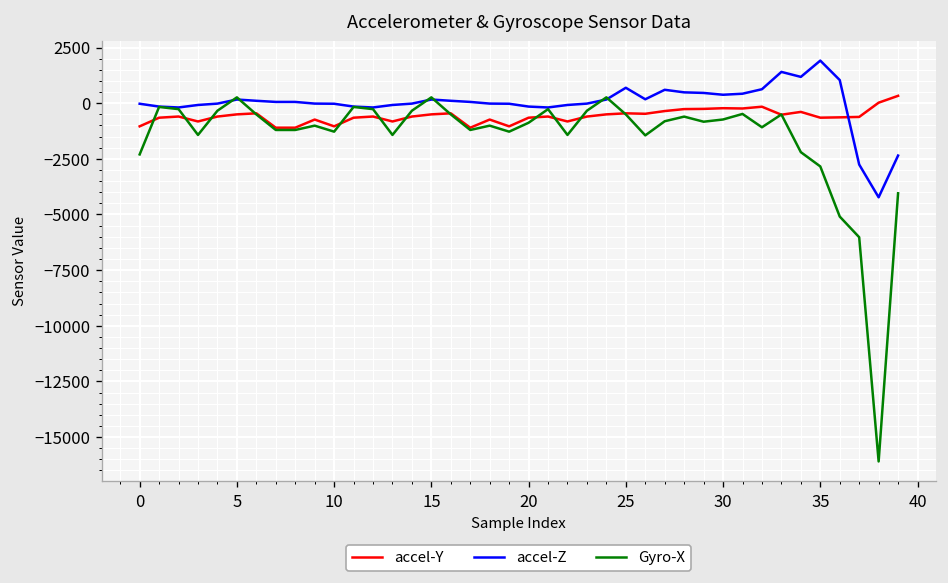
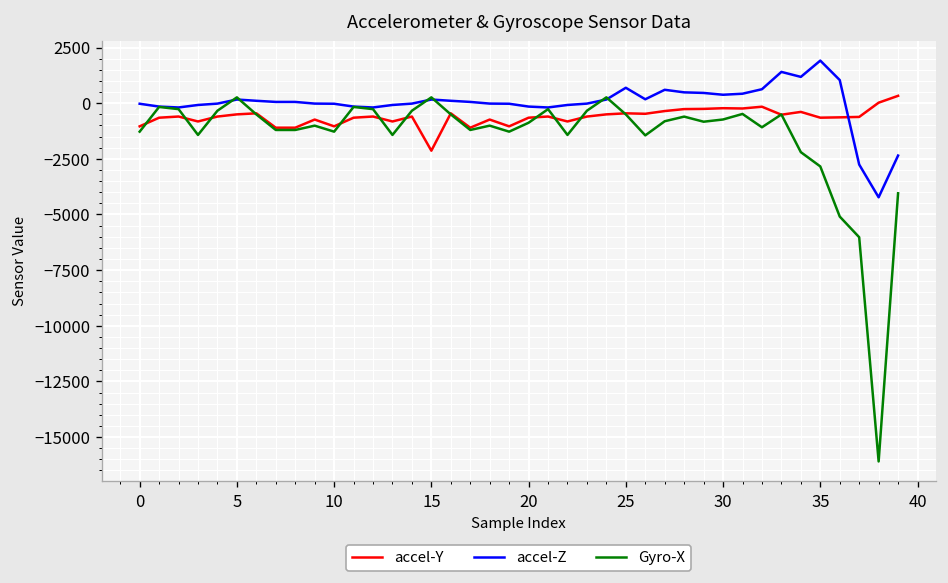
Gyro-X, 0: -2300 -> -1300
accel-Y, 15: -500 -> -2100
